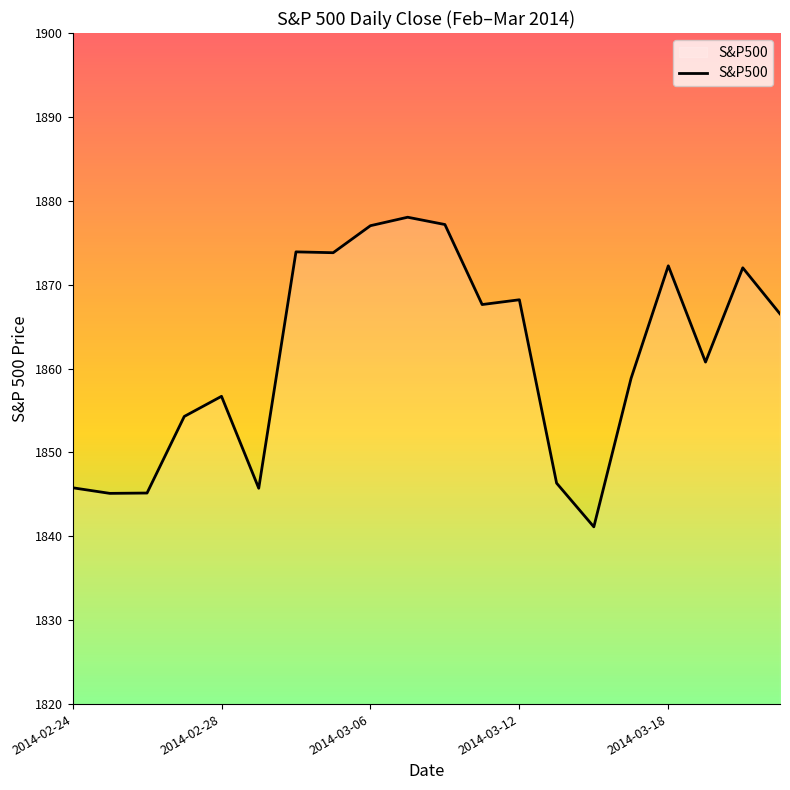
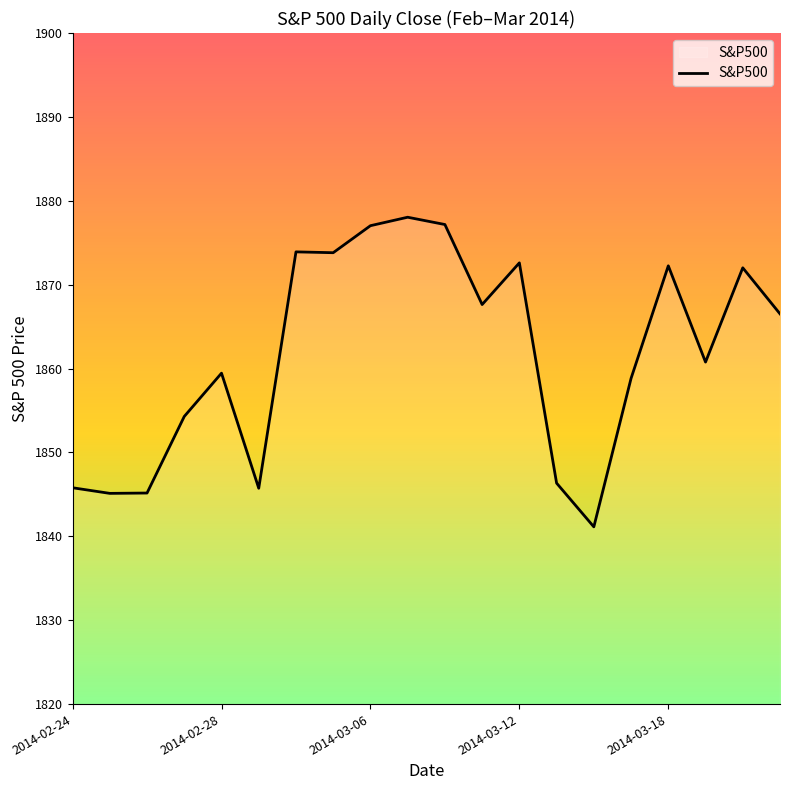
2014-02-28: 1857 -> 1859
2014-03-12: 1868 -> 1873
